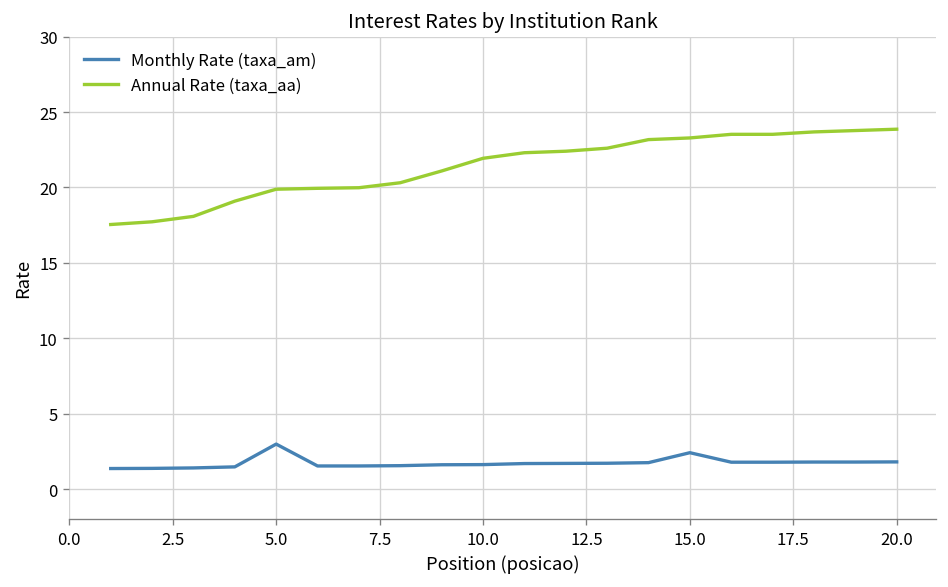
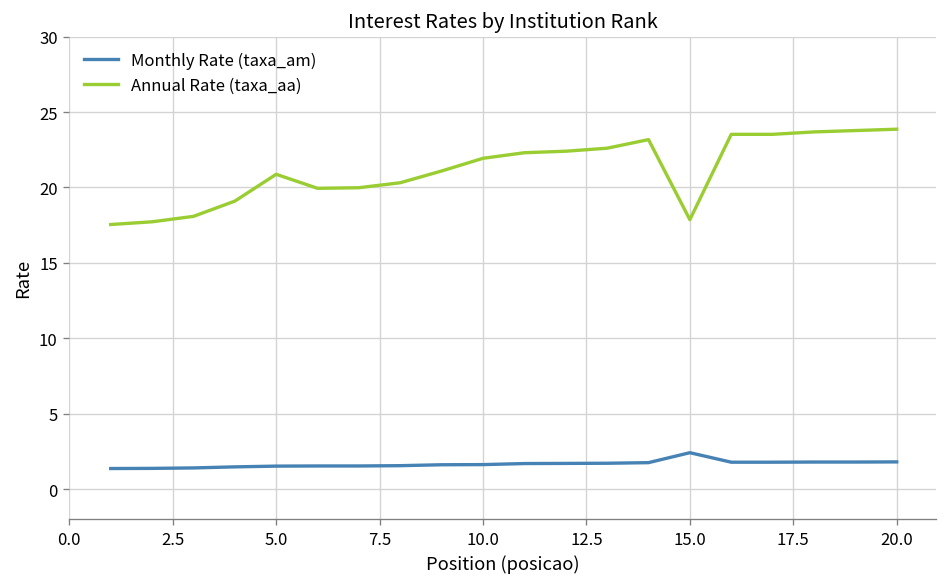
Monthly Rate (taxa_am), 5.0: 3.0 -> 1.5
Annual Rate (taxa_aa), 5.0: 19.9 -> 20.9
Annual Rate (taxa_aa), 15.0: 23.3 -> 17.9
